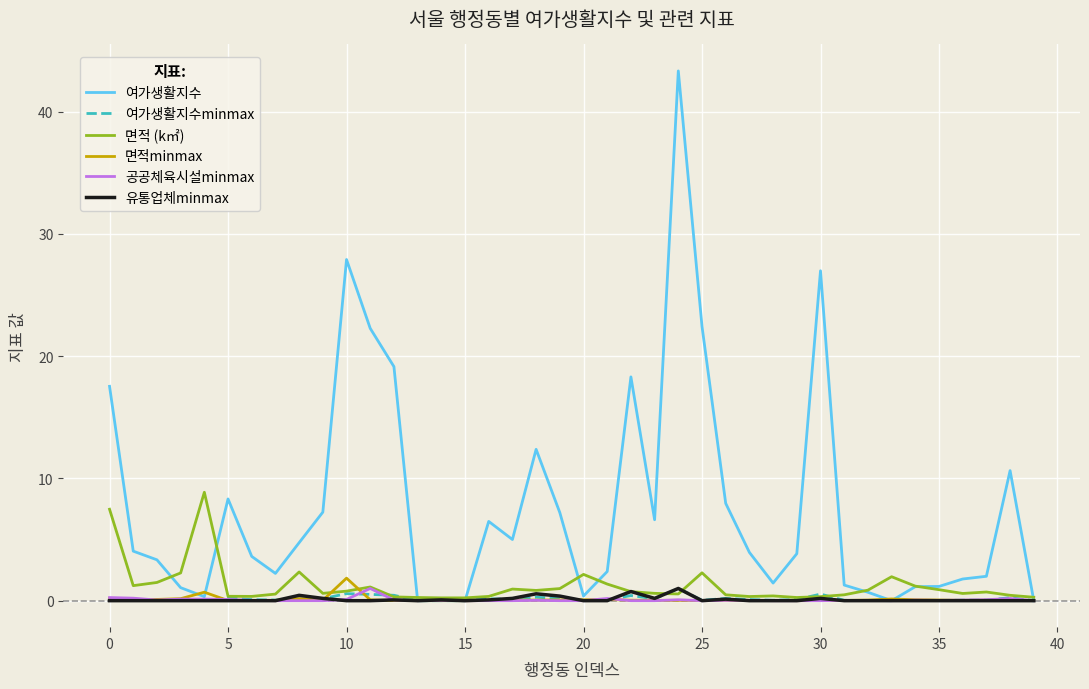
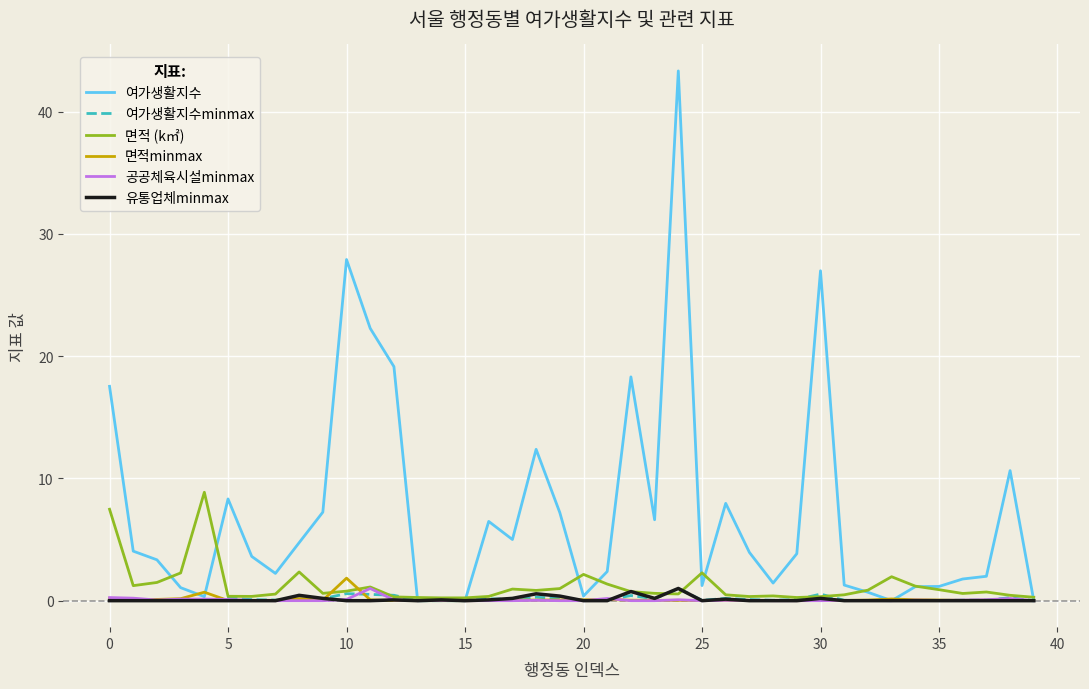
여가생활지수, 25: 22.4 -> 1.2
